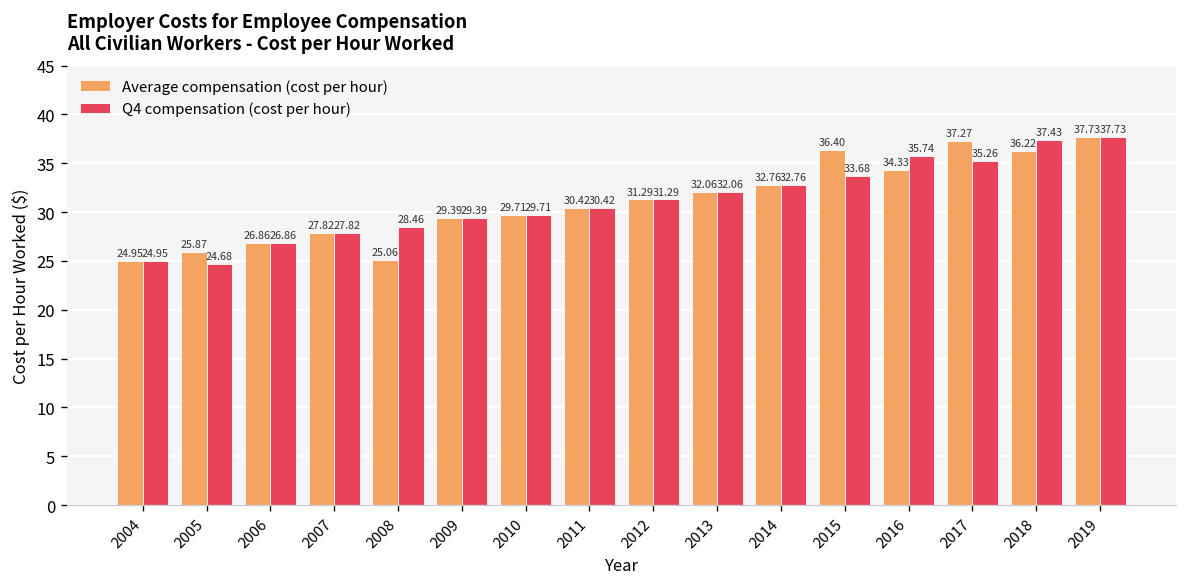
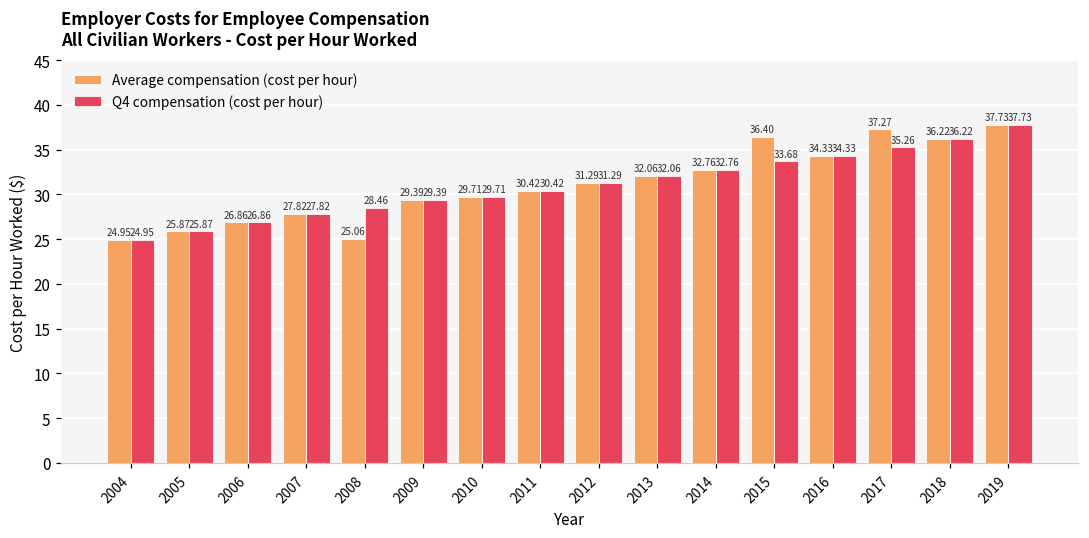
Q4 compensation (cost per hour), 2005: 24.68 -> 25.87
Q4 compensation (cost per hour), 2016: 35.74 -> 34.33
Q4 compensation (cost per hour), 2018: 37.43 -> 36.22
